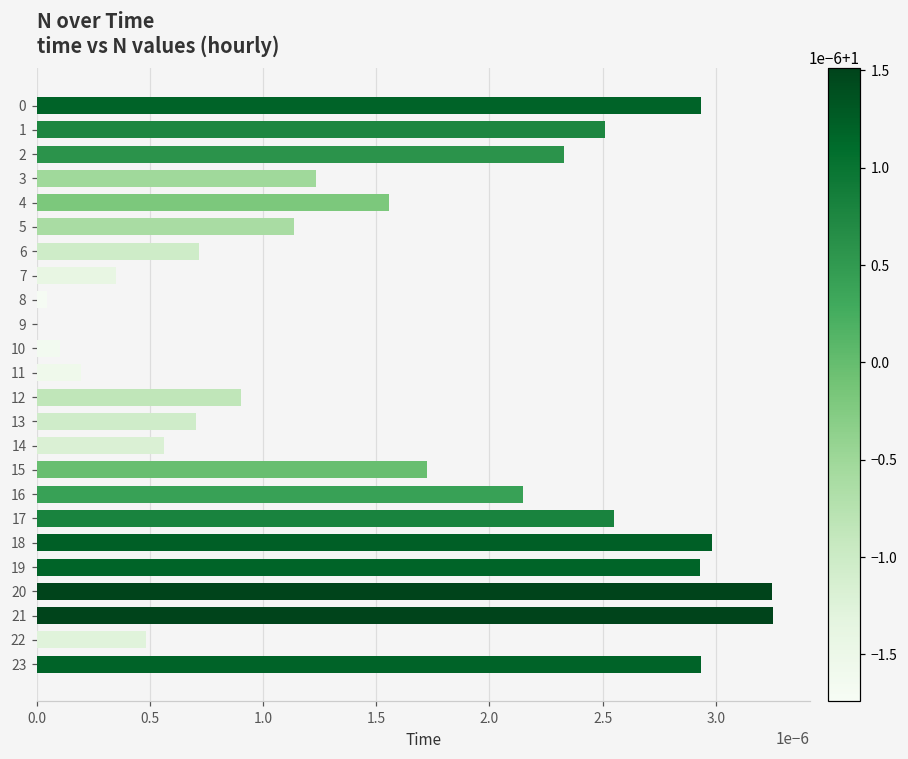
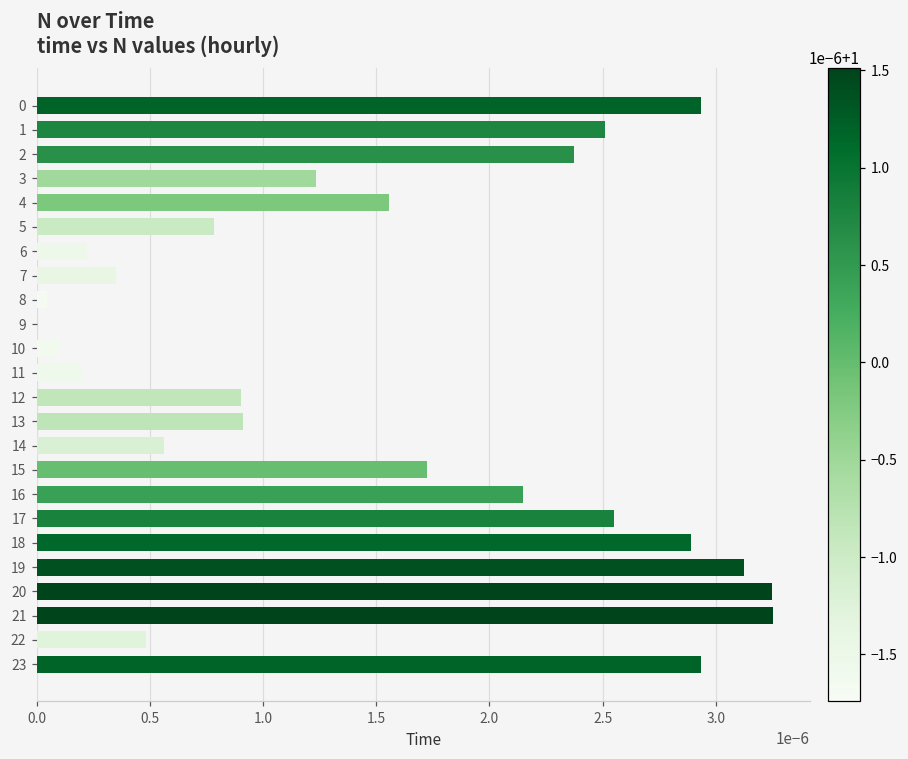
2: 0.00000233 -> 0.00000237
5: 0.00000113 -> 0.00000078
6: 0.00000072 -> 0.00000022
13: 0.00000070 -> 0.00000091
18: 0.00000298 -> 0.00000289
19: 0.00000293 -> 0.00000313
